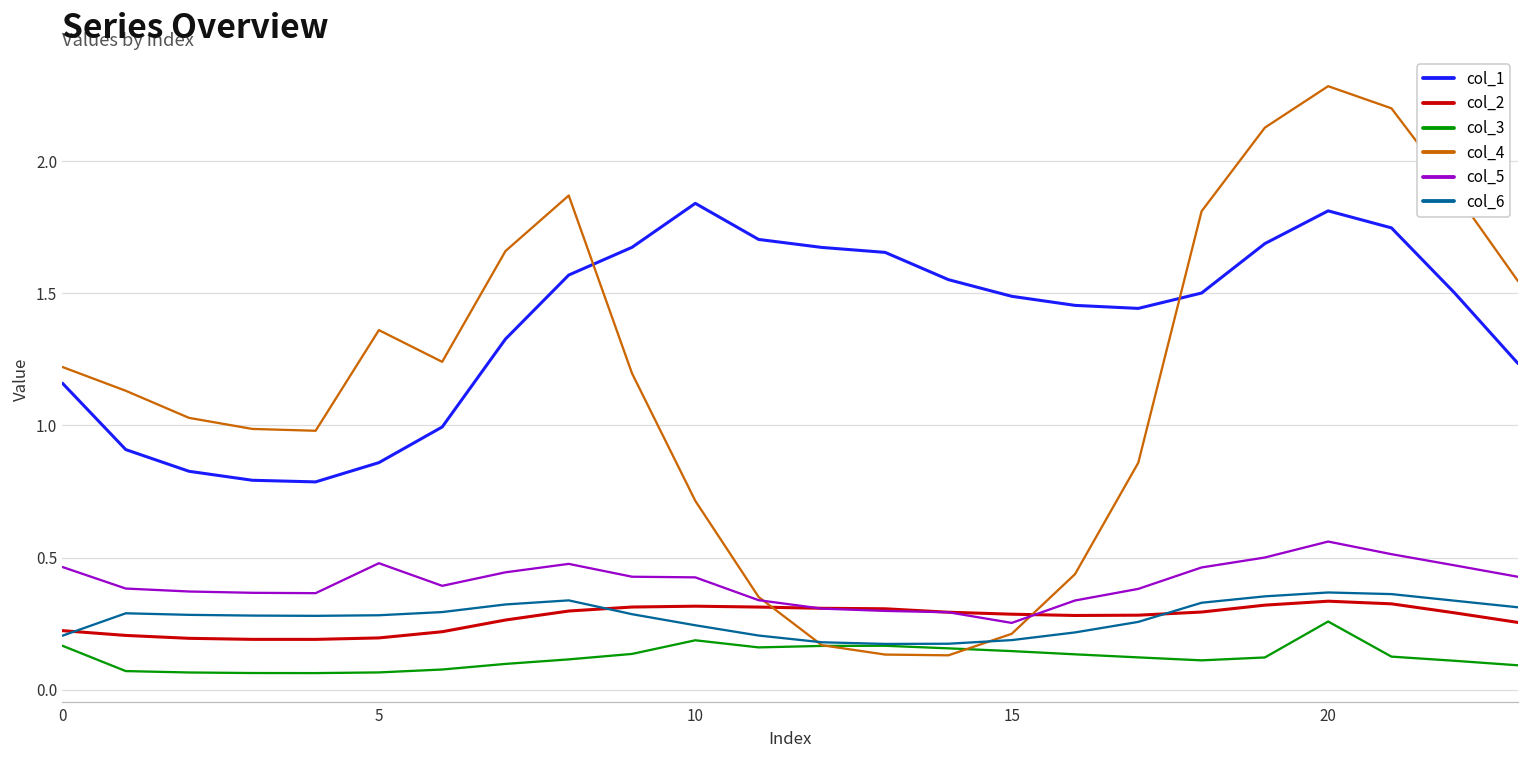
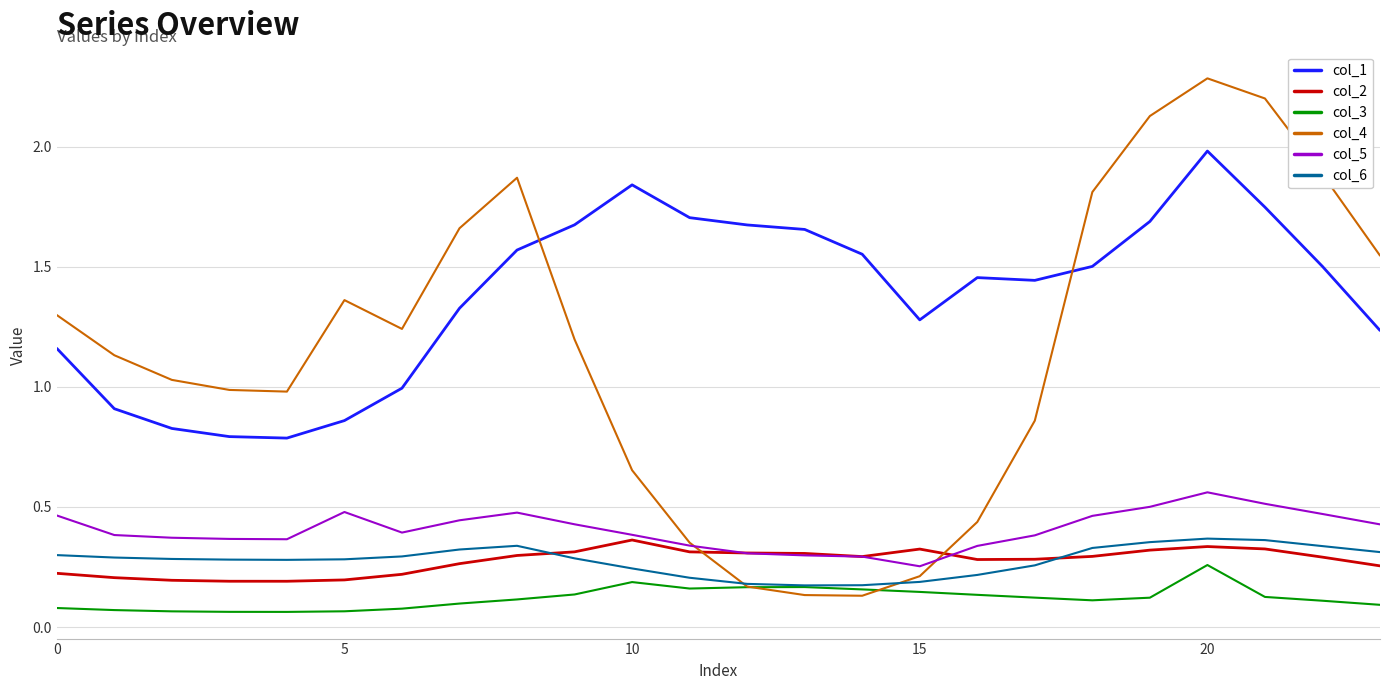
col_3, 0: 0.17 -> 0.08
col_4, 0: 1.22 -> 1.30
col_6, 0: 0.20 -> 0.30
col_2, 10: 0.32 -> 0.36
col_4, 10: 0.71 -> 0.65
col_5, 10: 0.43 -> 0.38
col_1, 15: 1.49 -> 1.28
col_2, 15: 0.29 -> 0.32
col_1, 20: 1.81 -> 1.98
